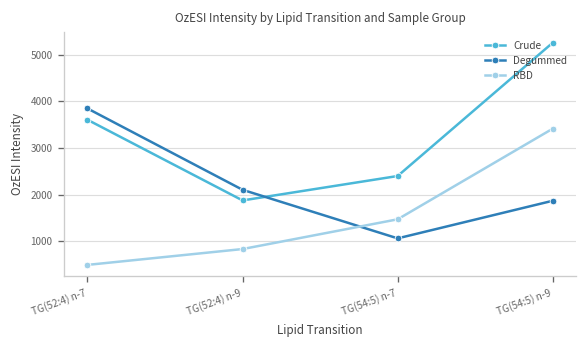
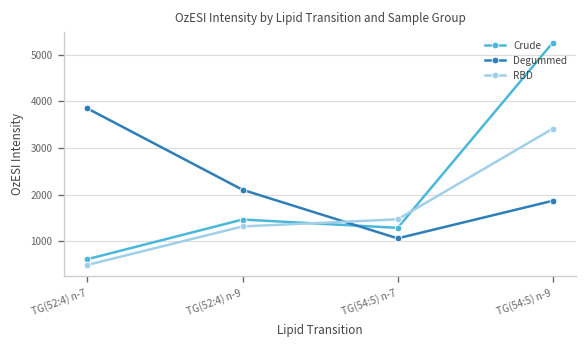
Crude, TG(52:4) n-7: 3600 -> 600
Crude, TG(52:4) n-9: 1900 -> 1500
RBD, TG(52:4) n-9: 800 -> 1300
Crude, TG(54:5) n-7: 2400 -> 1300
